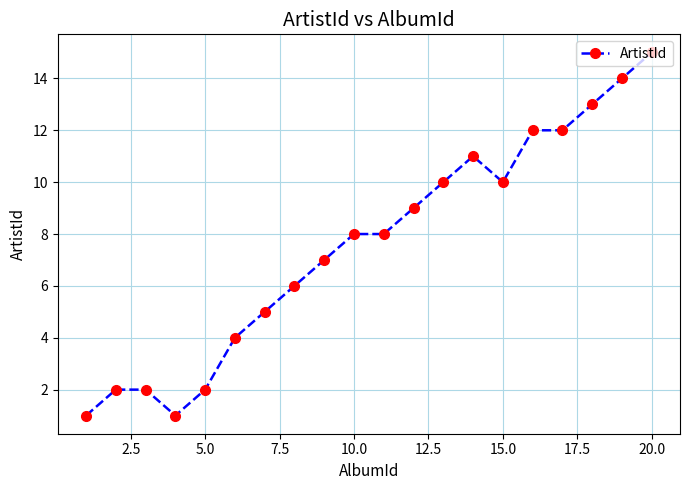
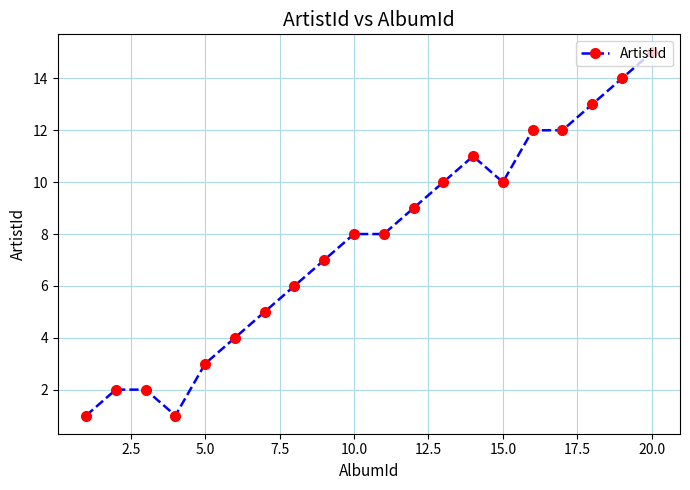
5.0: 2 -> 3
